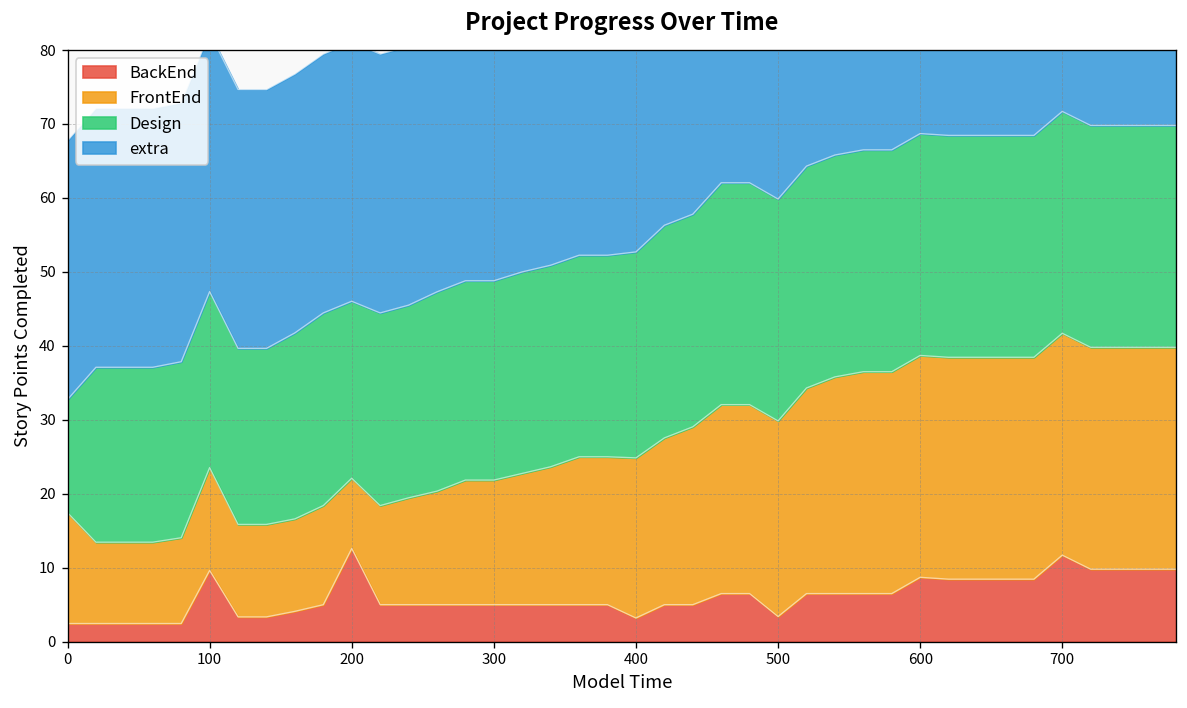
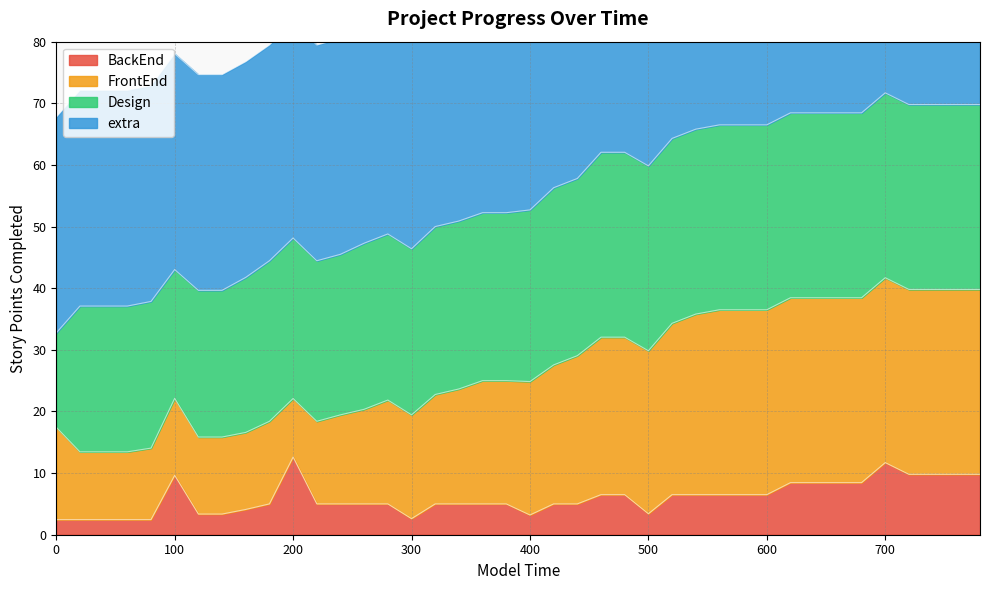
FrontEnd, 100: 14 -> 13
Design, 100: 24 -> 21
Design, 200: 24 -> 26
BackEnd, 300: 5 -> 3
BackEnd, 600: 9 -> 7
